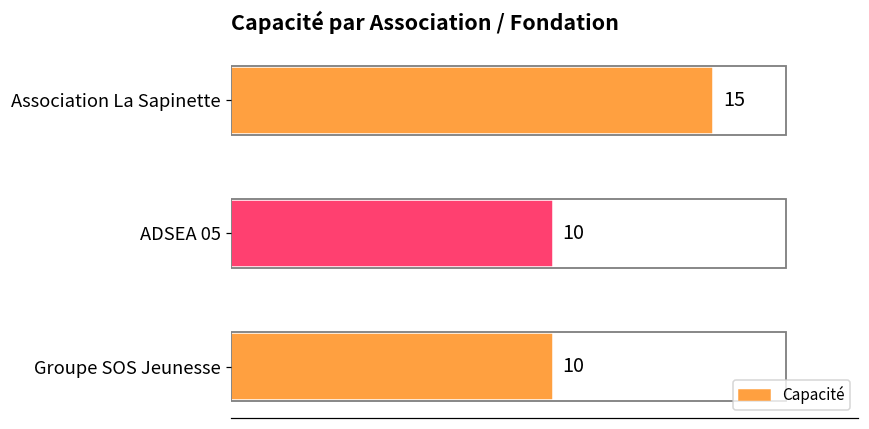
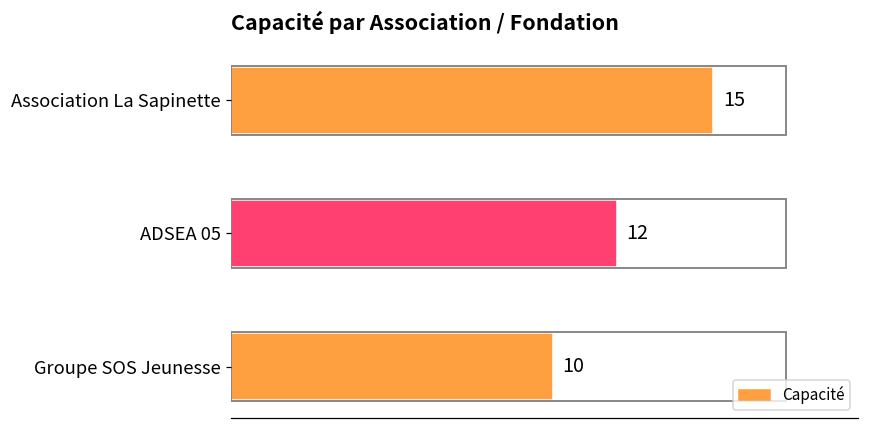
ADSEA 05: 10 -> 12
